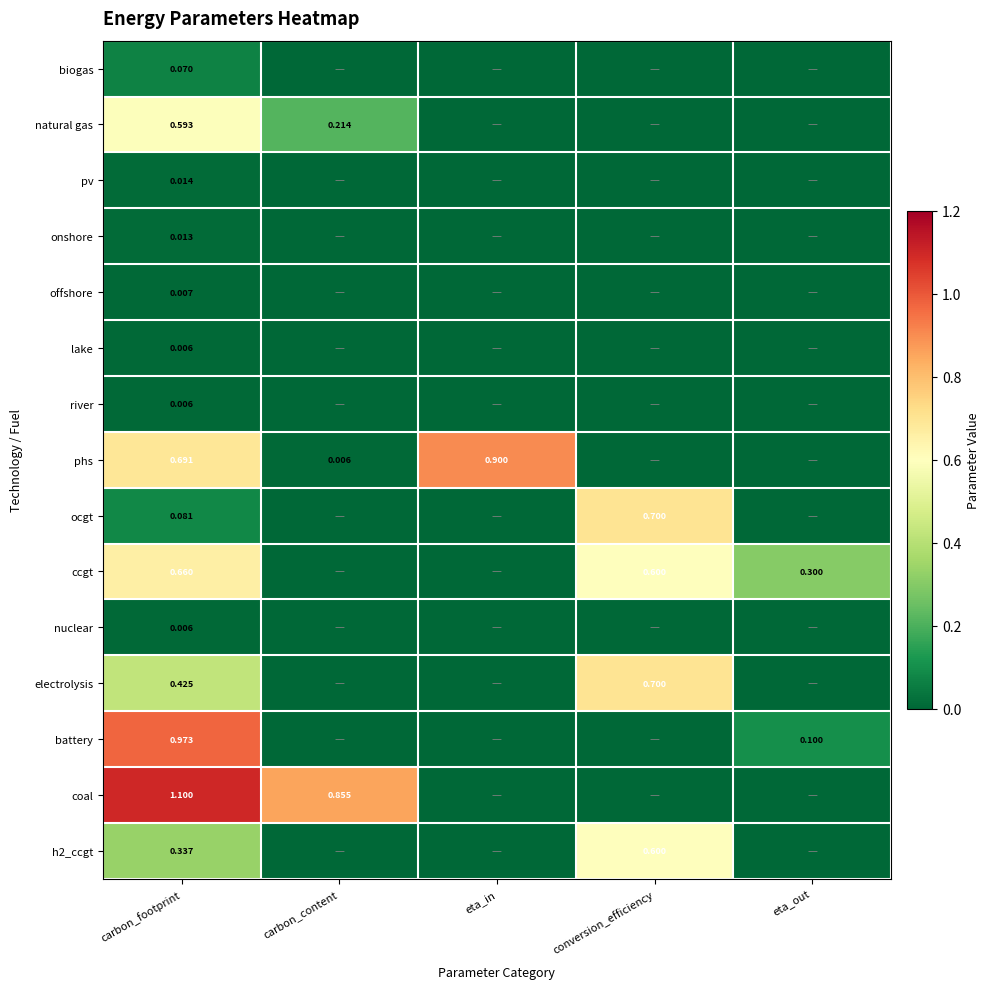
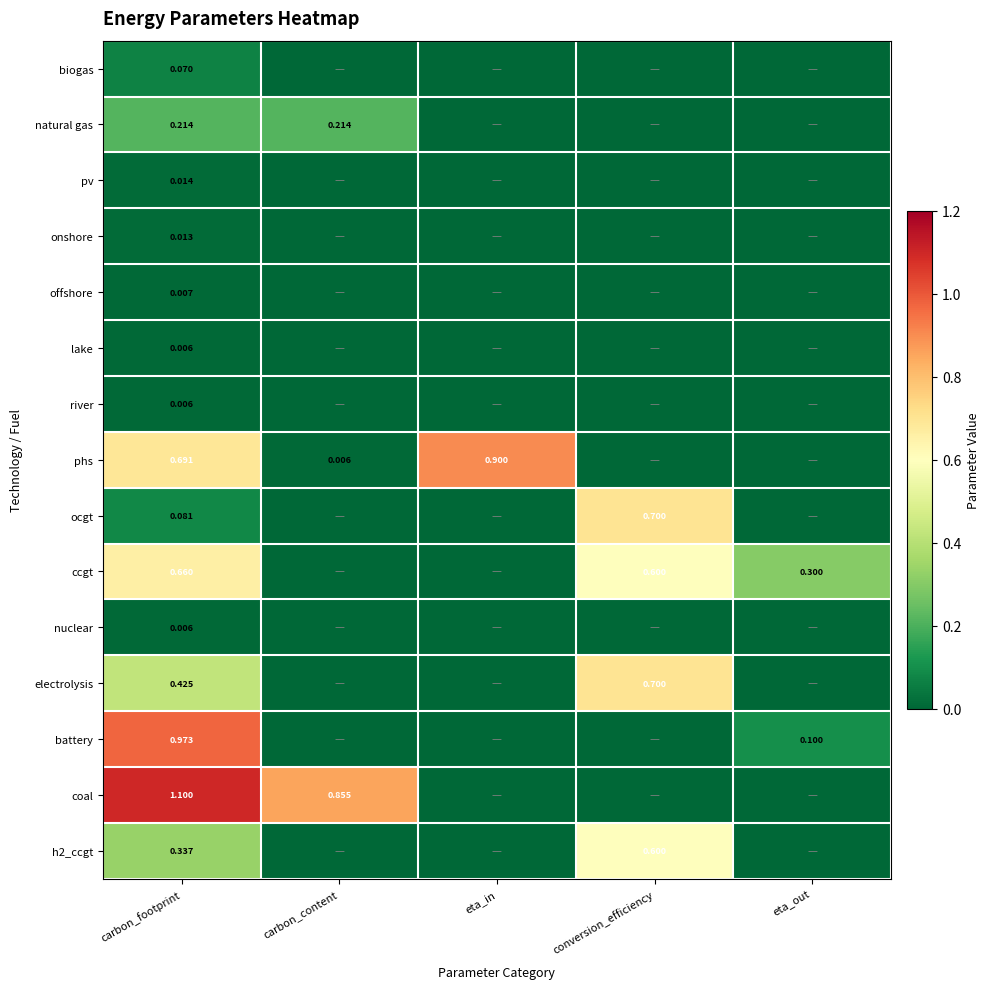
natural gas, carbon_footprint: 0.593 -> 0.214
